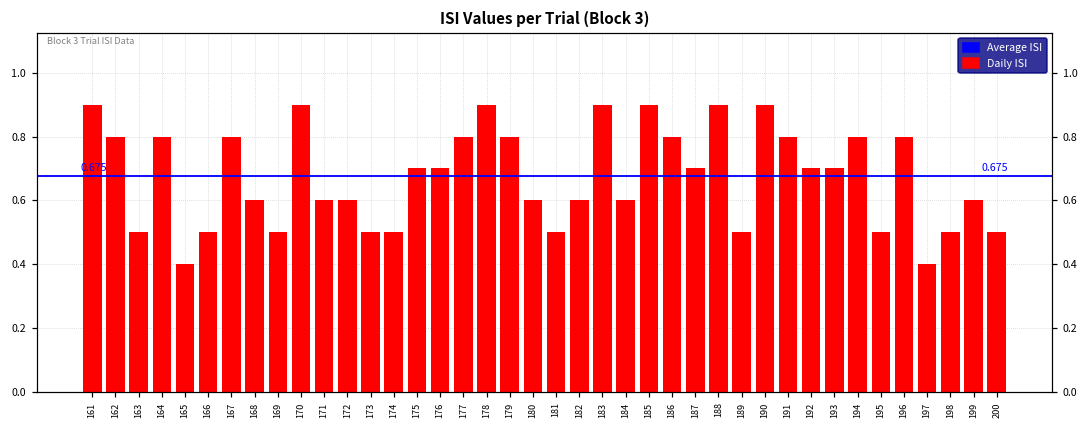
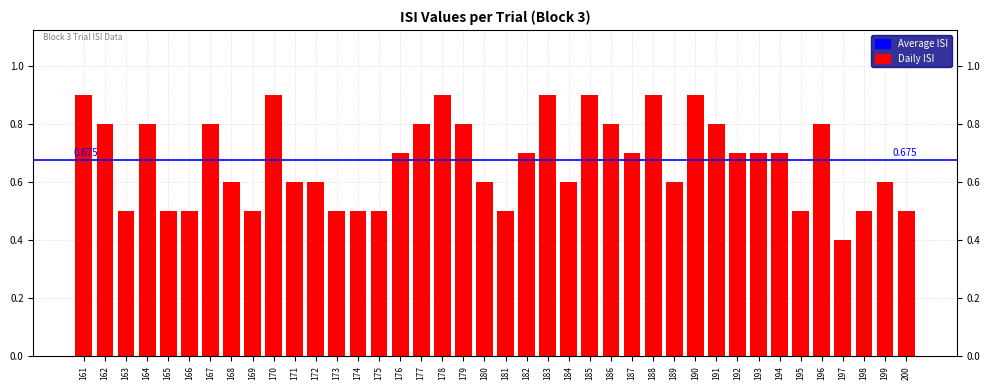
165: 0.4 -> 0.5
175: 0.7 -> 0.5
182: 0.6 -> 0.7
189: 0.5 -> 0.6
194: 0.8 -> 0.7
